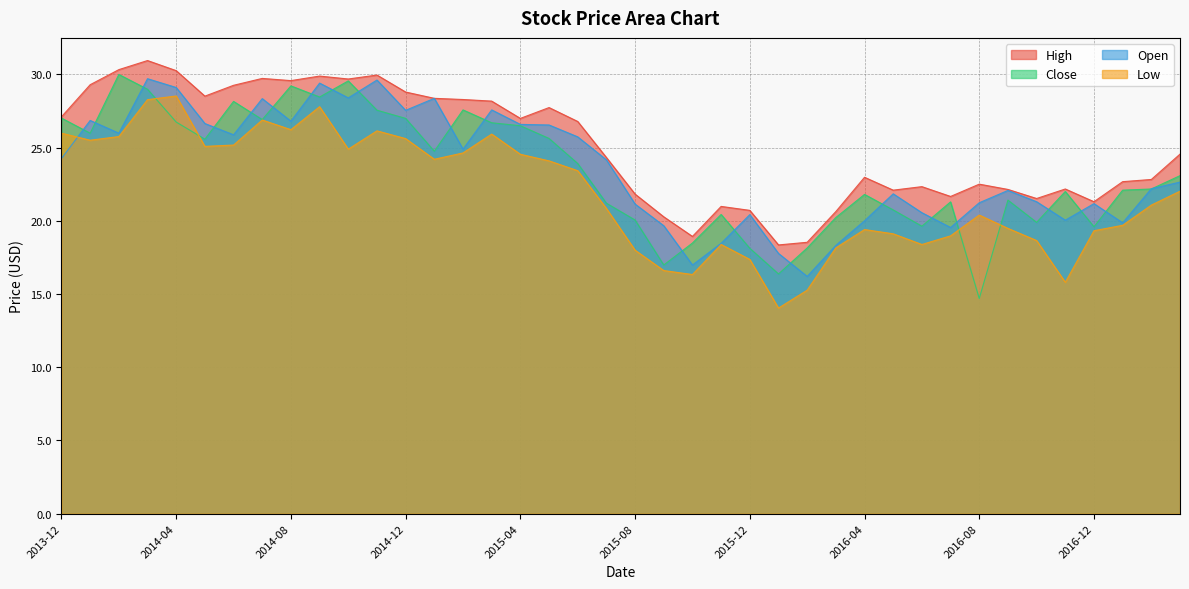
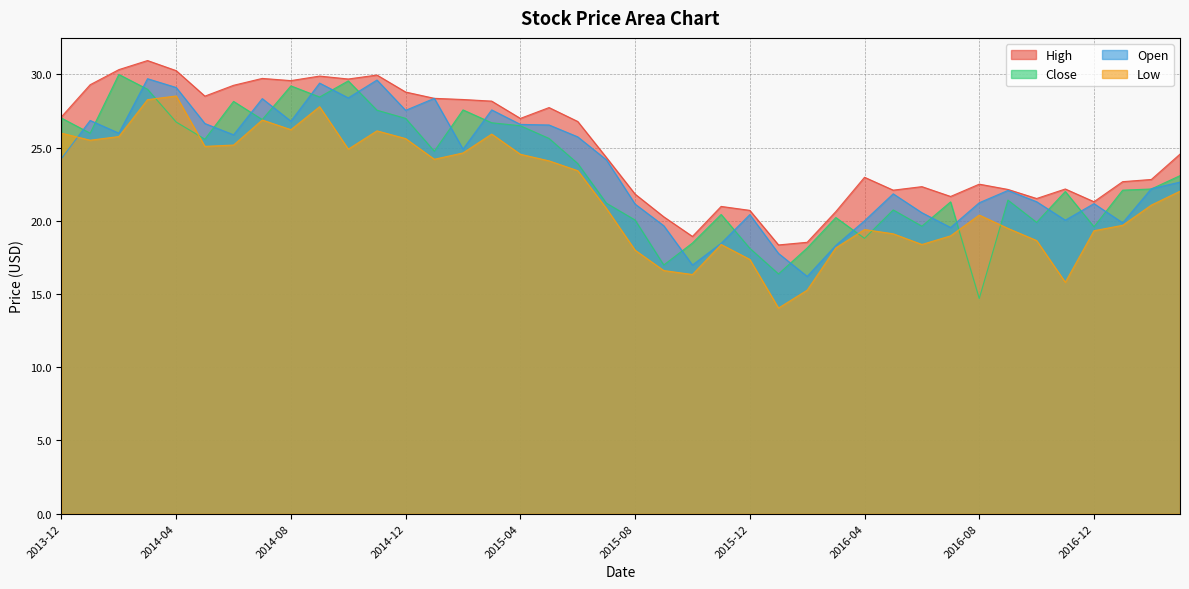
Close, 2016-04: 21.8 -> 18.8
